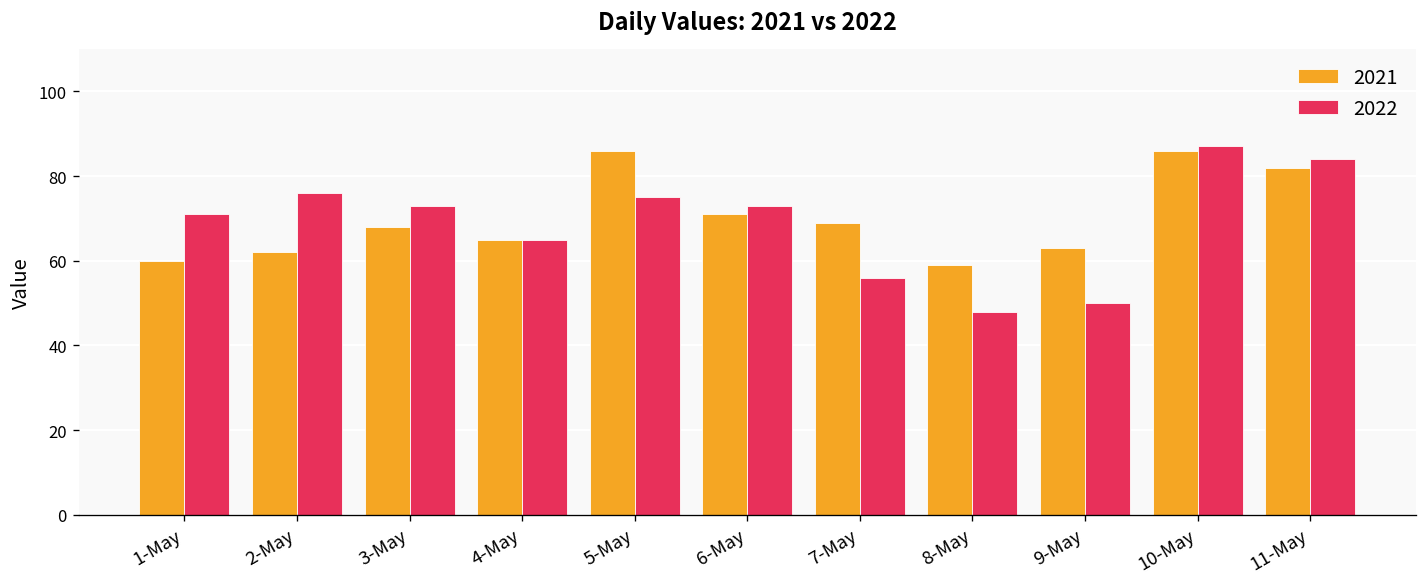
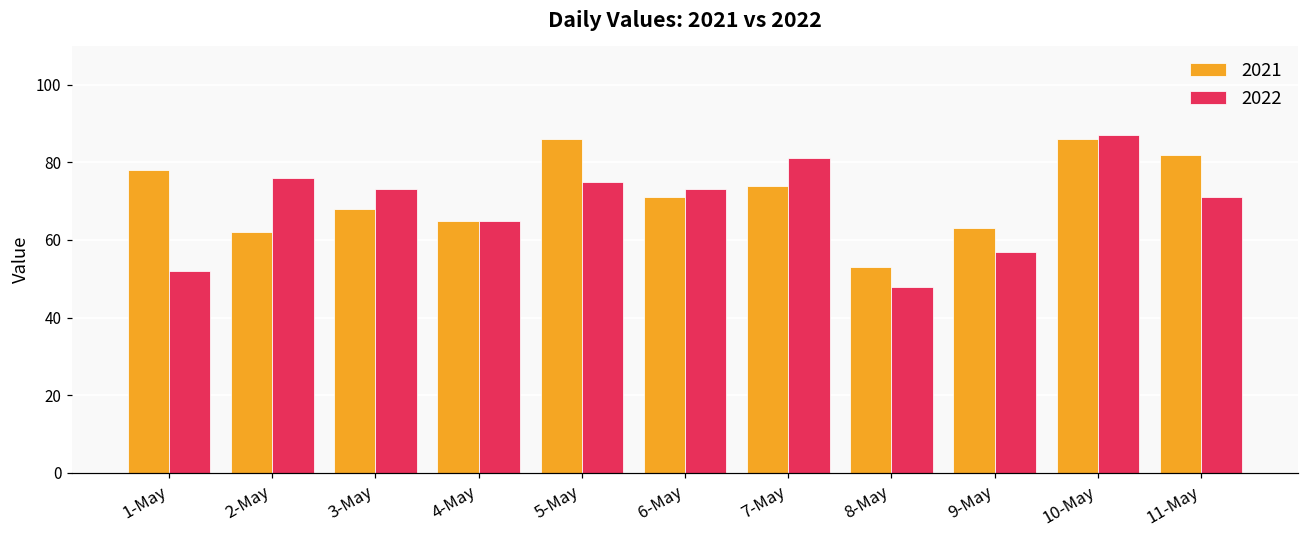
2021, 1-May: 60 -> 78
2022, 1-May: 71 -> 52
2021, 7-May: 69 -> 74
2022, 7-May: 56 -> 81
2021, 8-May: 59 -> 53
2022, 9-May: 50 -> 57
2022, 11-May: 84 -> 71
